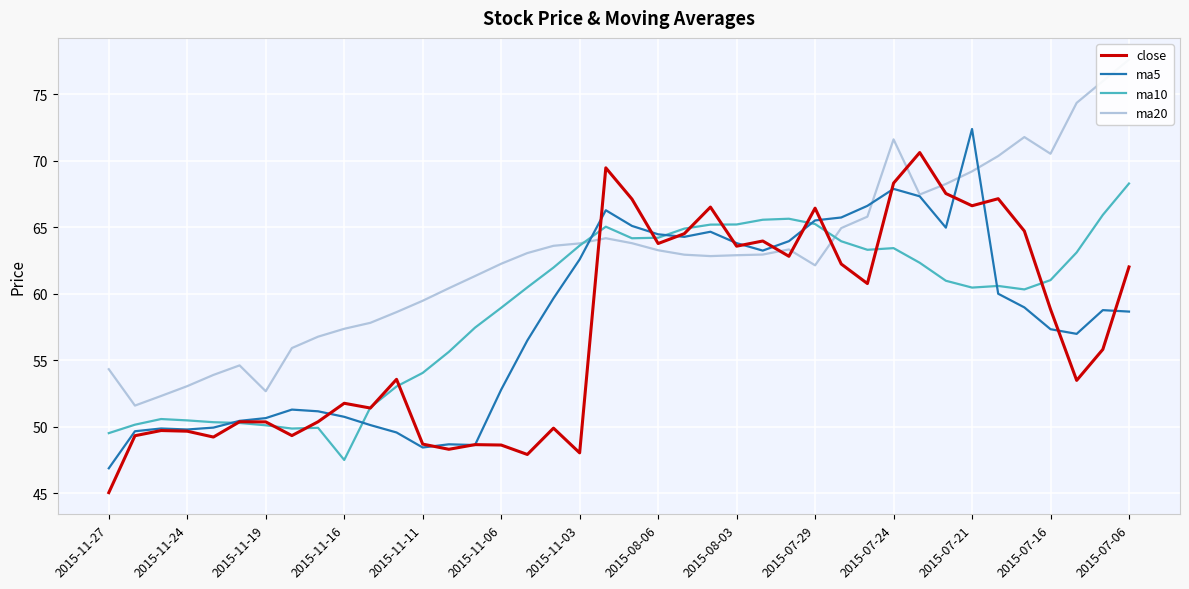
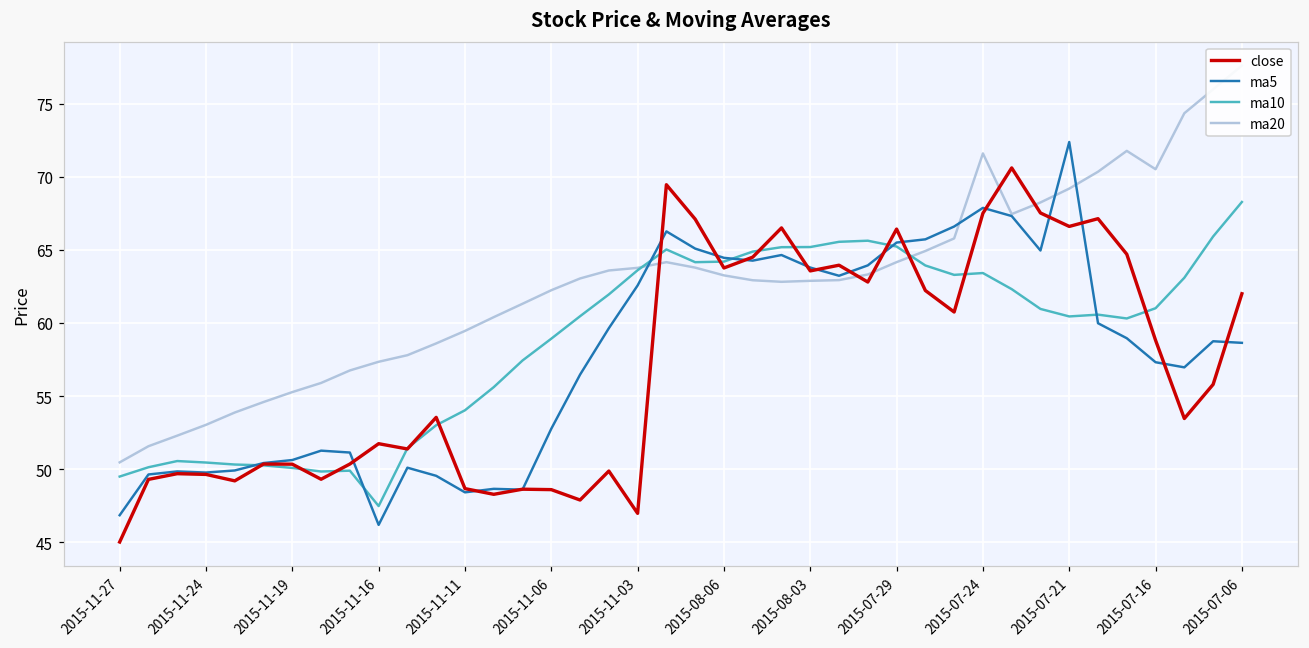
ma20, 2015-11-27: 54.3 -> 50.5
ma20, 2015-11-19: 52.7 -> 55.3
ma5, 2015-11-16: 50.7 -> 46.2
close, 2015-11-03: 48.0 -> 47.0
ma20, 2015-07-29: 62.1 -> 64.2
close, 2015-07-24: 68.3 -> 67.5
